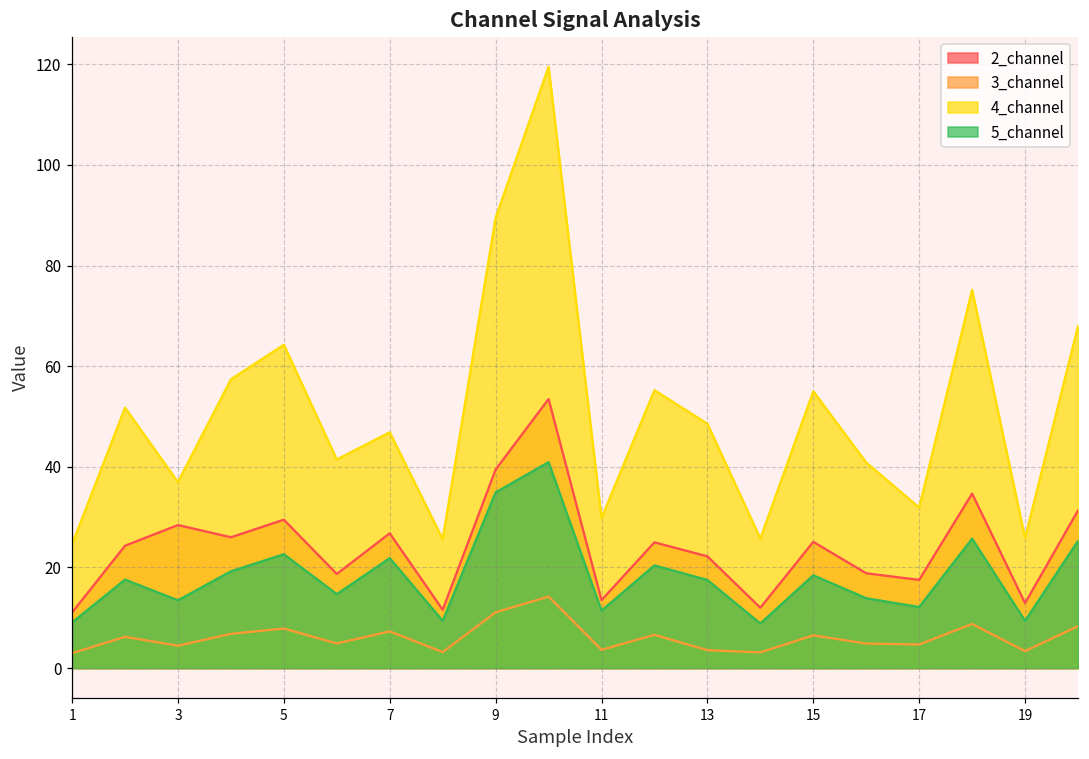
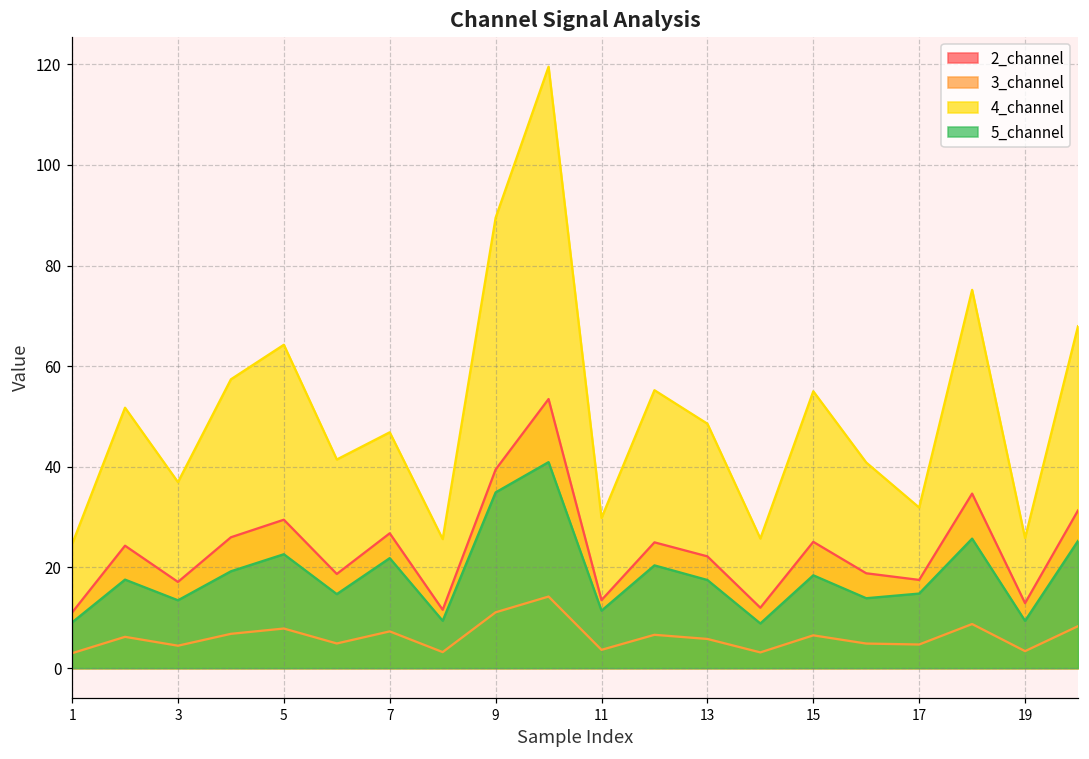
2_channel, 3: 28 -> 17
3_channel, 13: 4 -> 6
5_channel, 17: 12 -> 15
